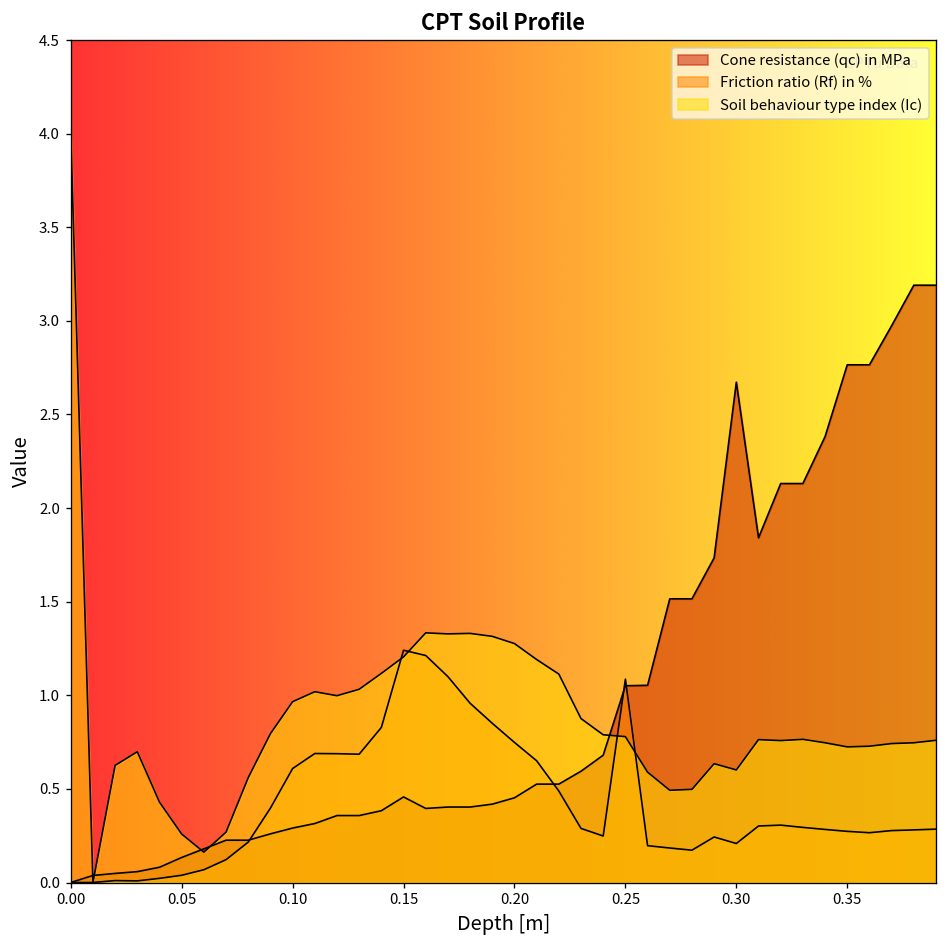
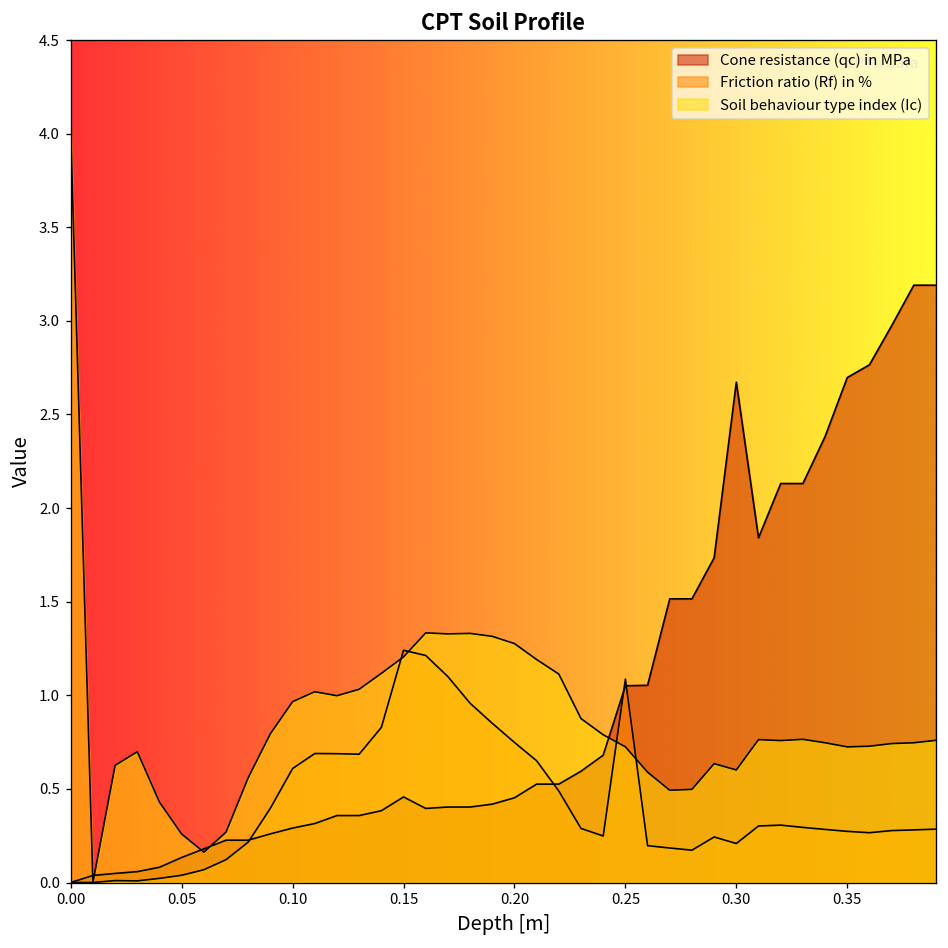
Soil behaviour type index (Ic), 0.25: 0.78 -> 0.72
Cone resistance (qc) in MPa, 0.35: 2.77 -> 2.70
